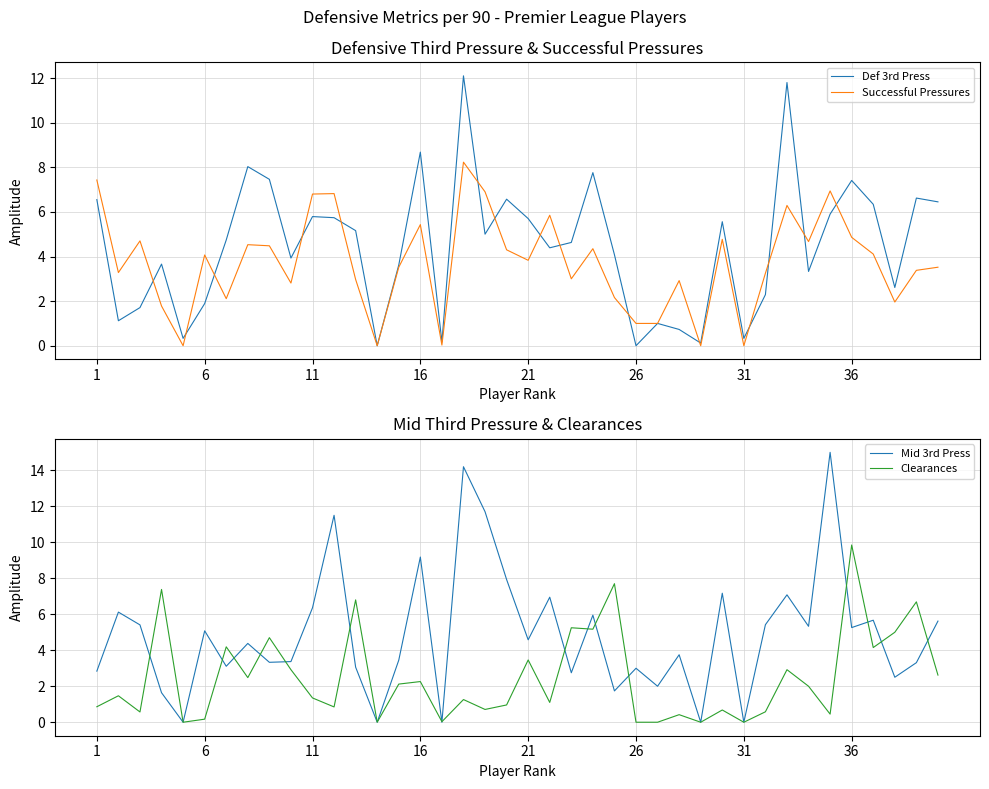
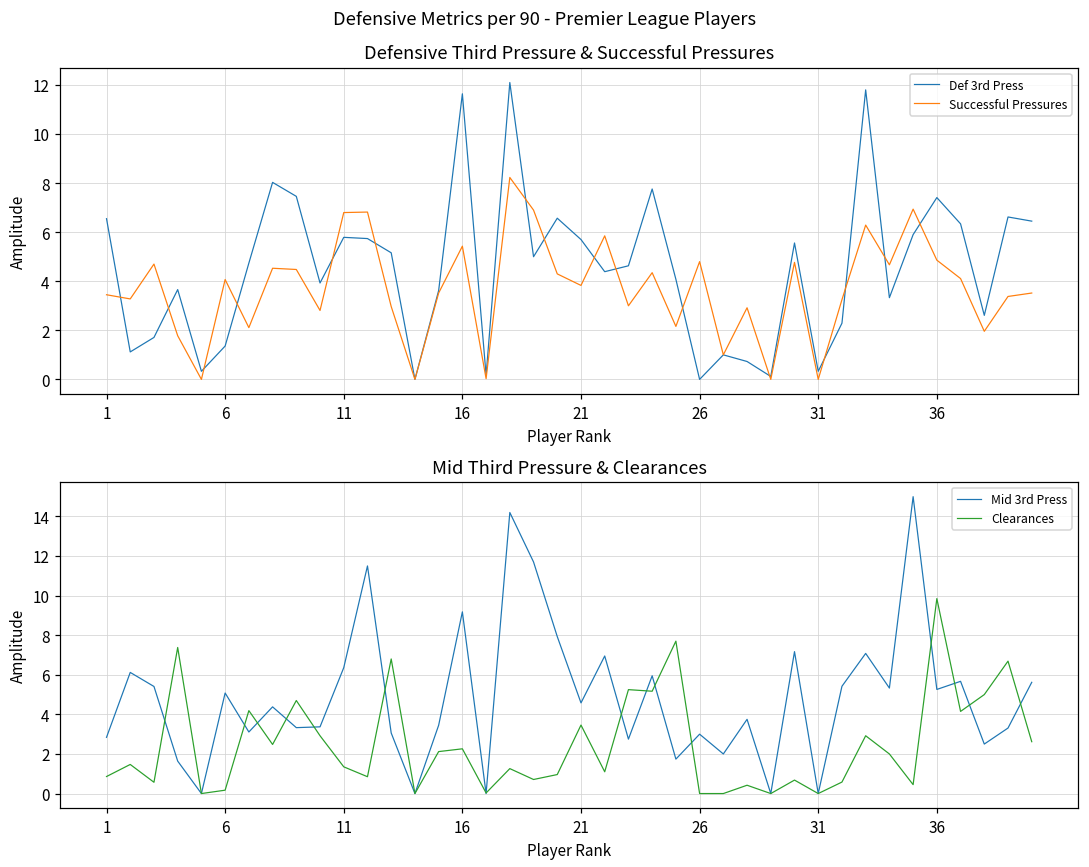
Defensive Third Pressure & Successful Pressures, Successful Pressures, 1: 7.4 -> 3.5
Defensive Third Pressure & Successful Pressures, Def 3rd Press, 6: 1.9 -> 1.4
Defensive Third Pressure & Successful Pressures, Def 3rd Press, 16: 8.7 -> 11.6
Defensive Third Pressure & Successful Pressures, Successful Pressures, 26: 1.0 -> 4.8
